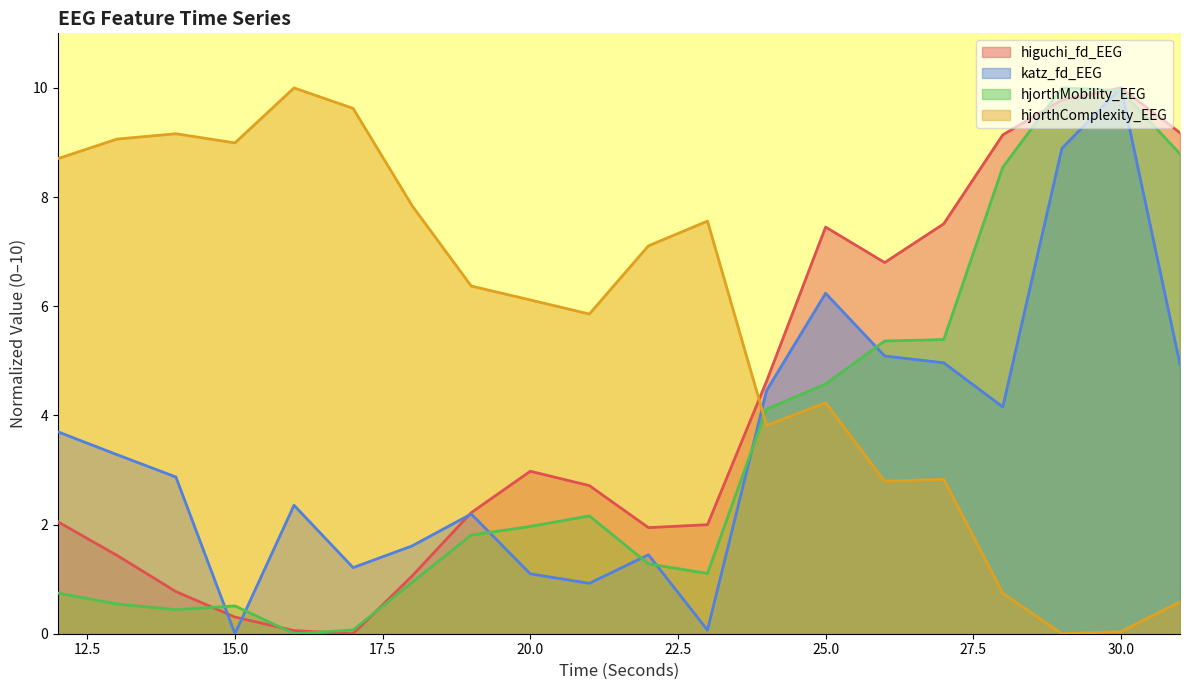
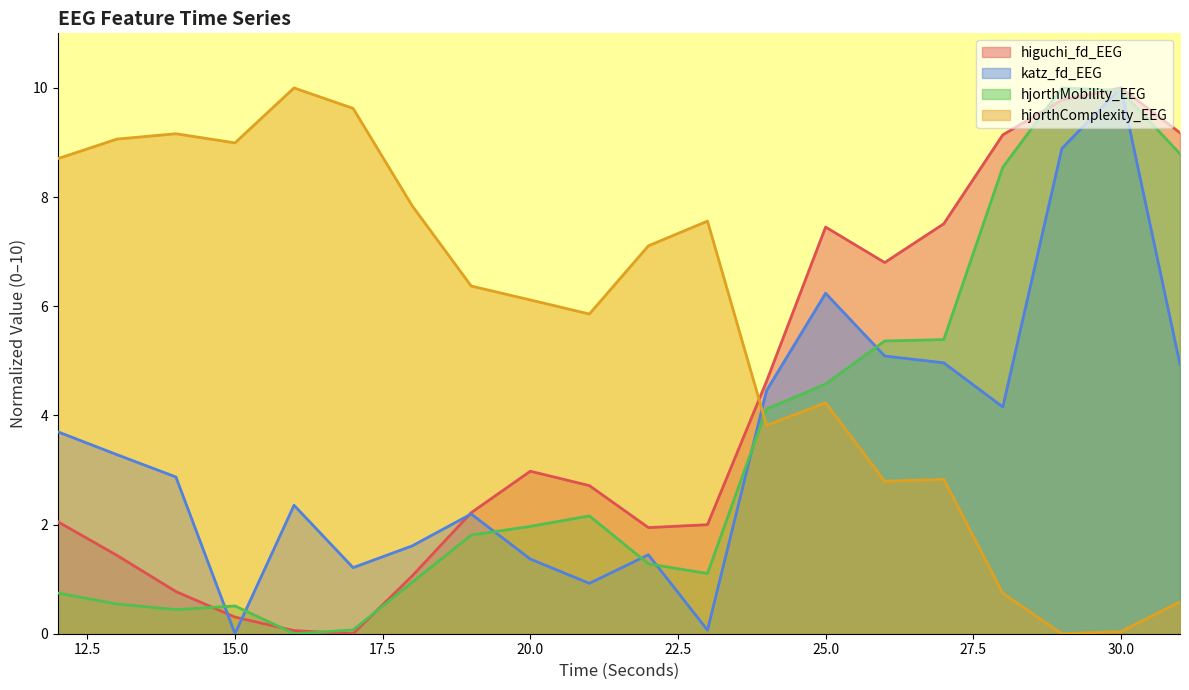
katz_fd_EEG, 20.0: 1.1 -> 1.4
